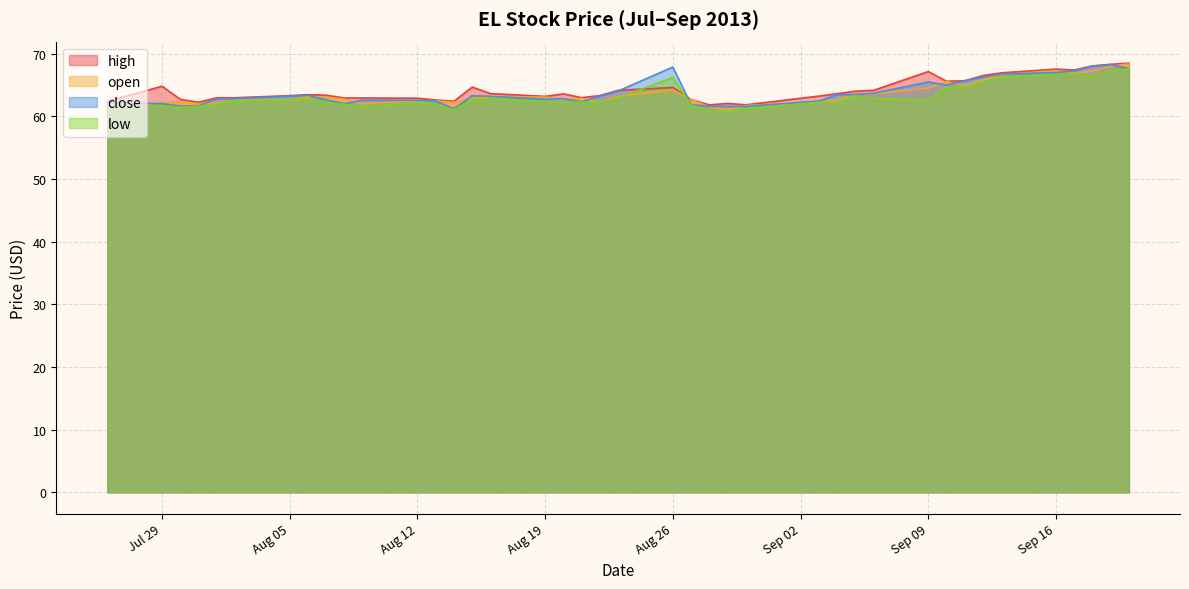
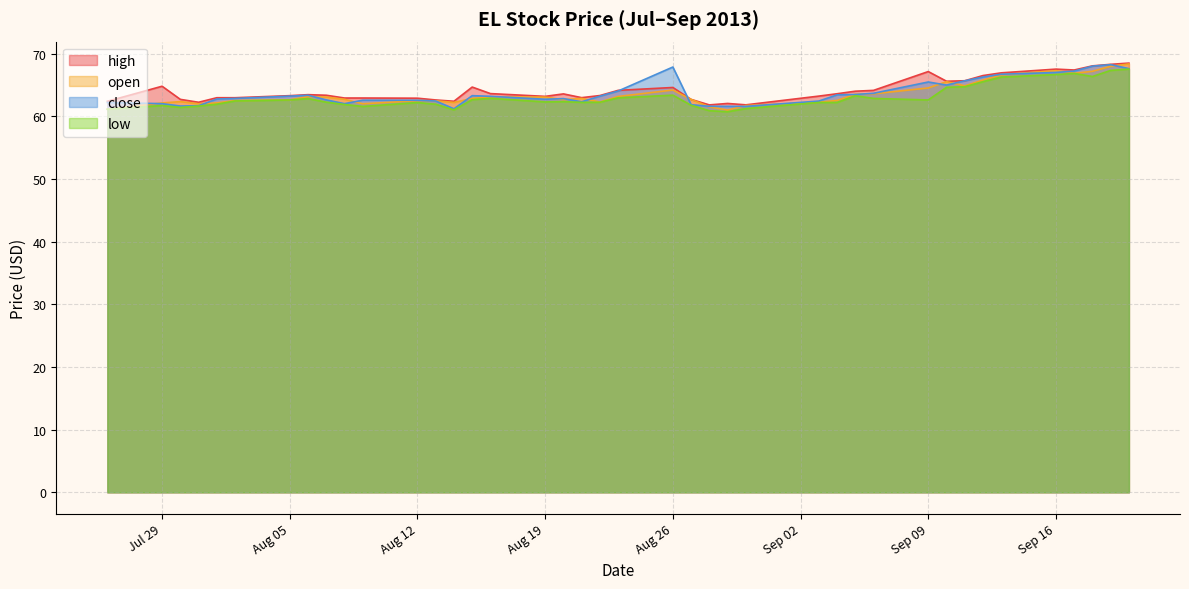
low, Aug 26: 66 -> 63
